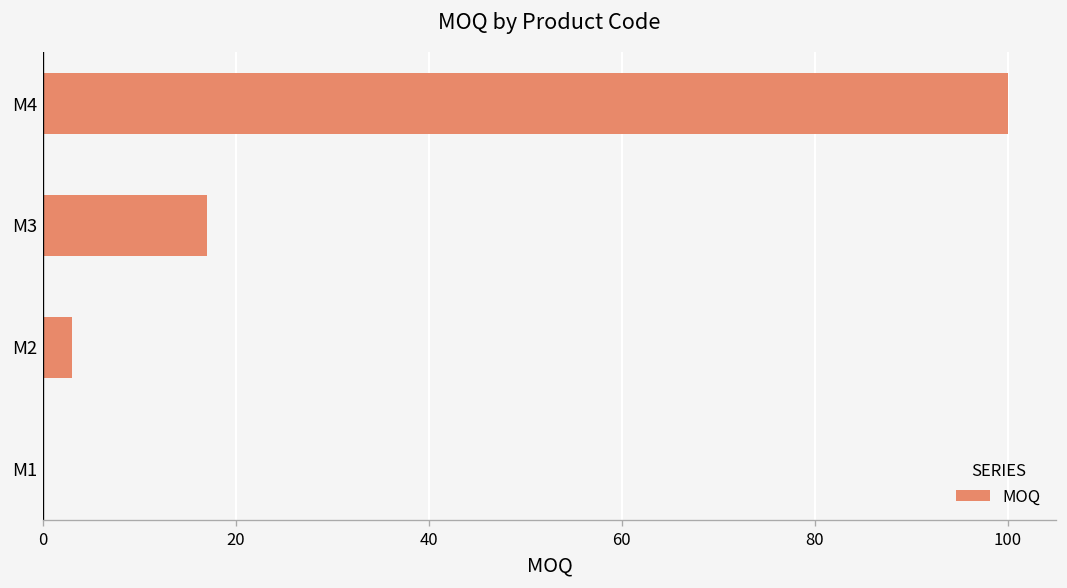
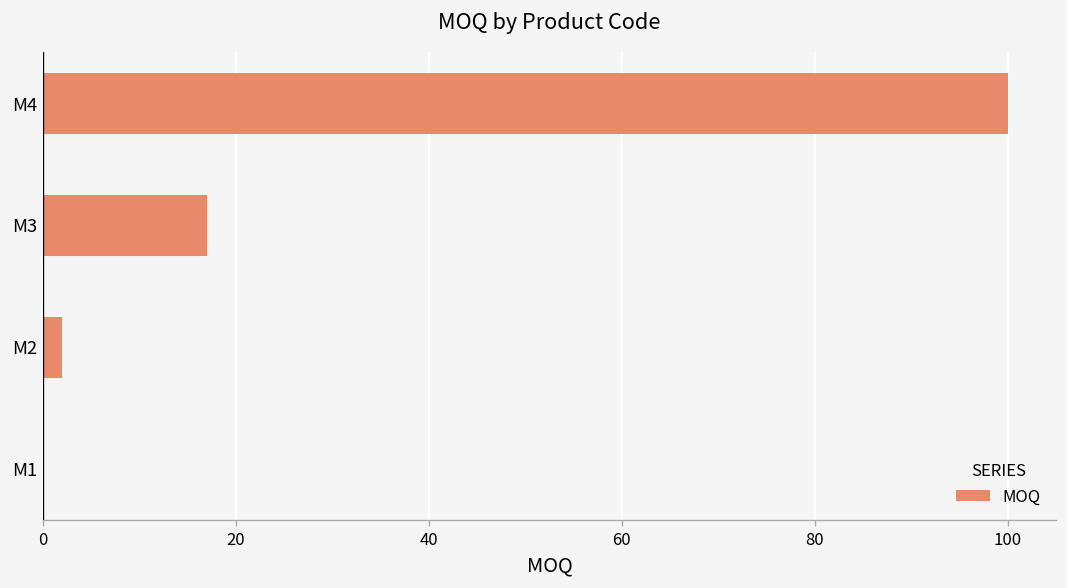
M2: 3 -> 2
